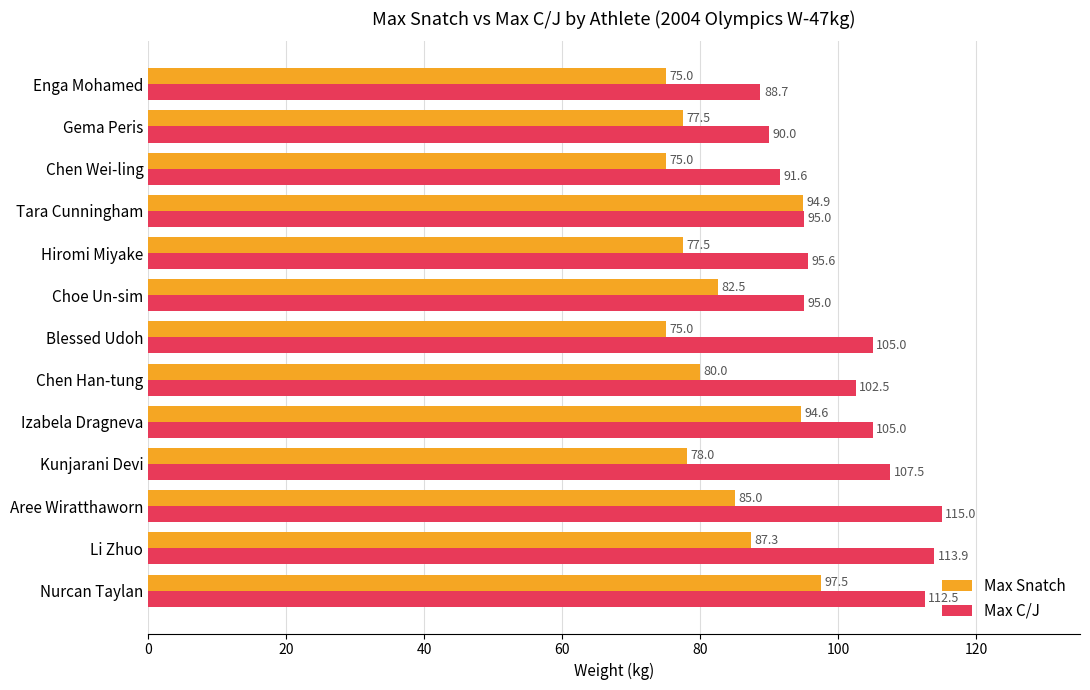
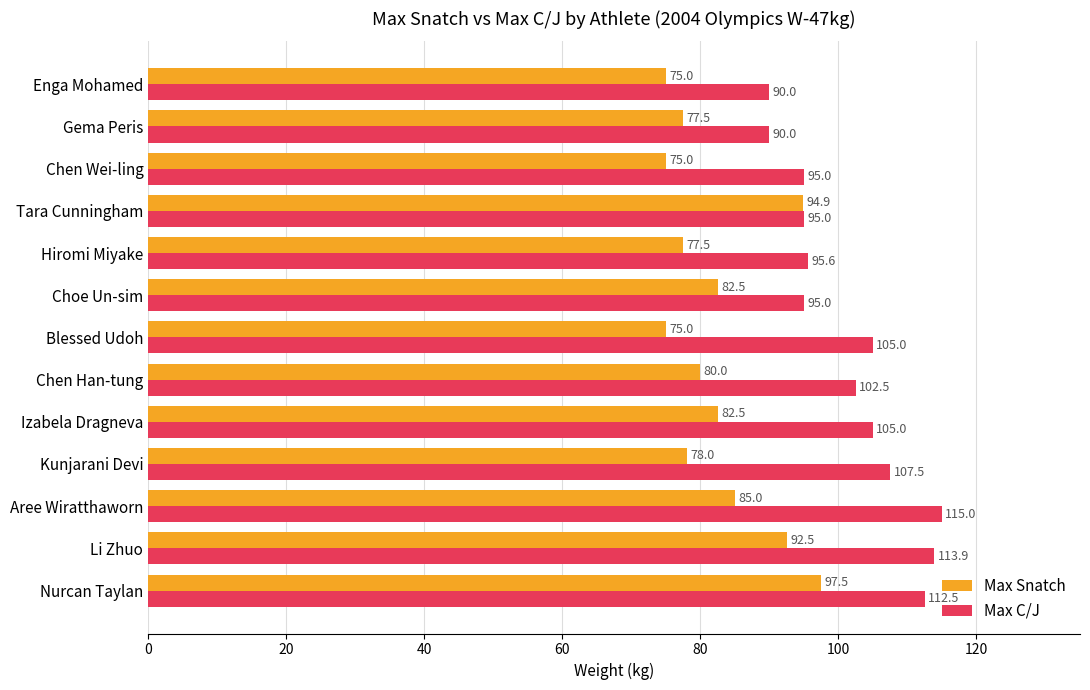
Max C/J, Enga Mohamed: 88.7 -> 90.0
Max C/J, Chen Wei-ling: 91.6 -> 95.0
Max Snatch, Izabela Dragneva: 94.6 -> 82.5
Max Snatch, Li Zhuo: 87.3 -> 92.5
